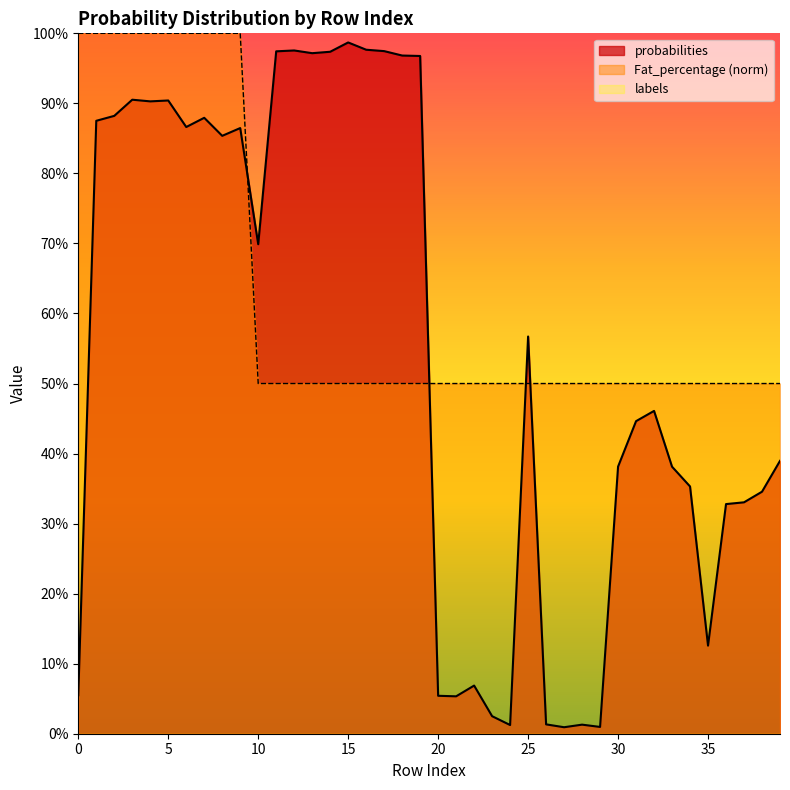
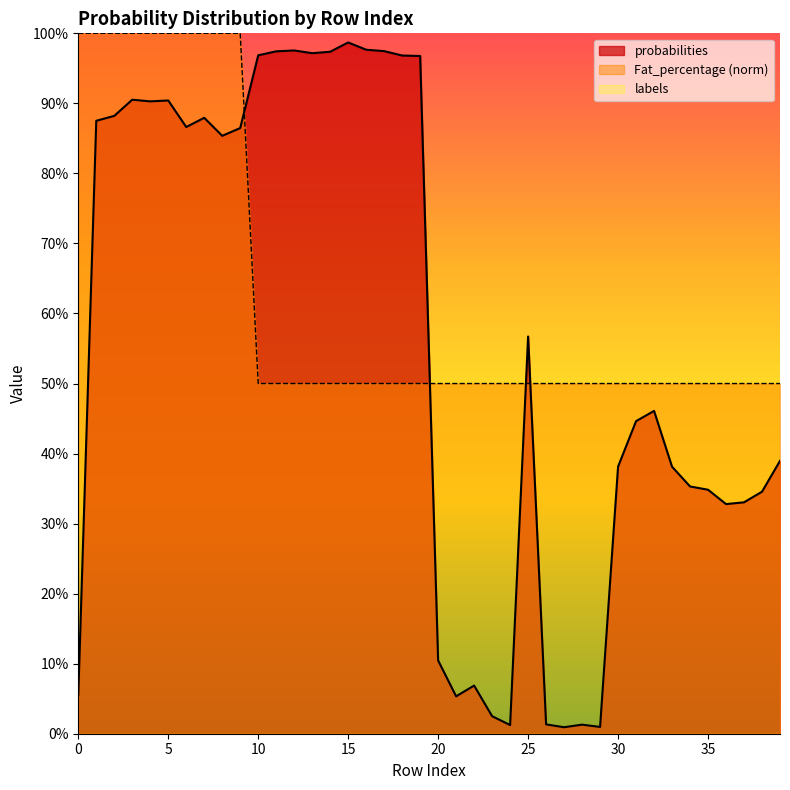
probabilities, 10: 70% -> 97%
probabilities, 20: 5% -> 10%
probabilities, 35: 13% -> 35%
